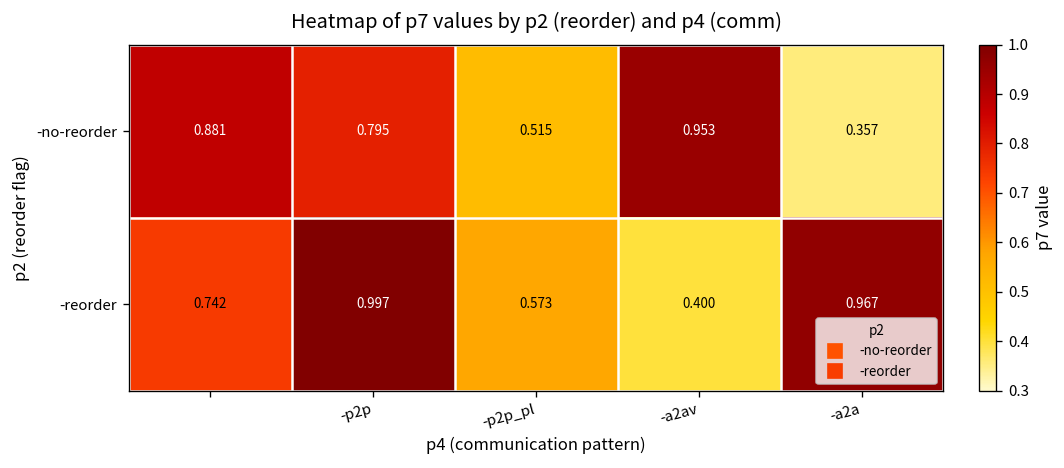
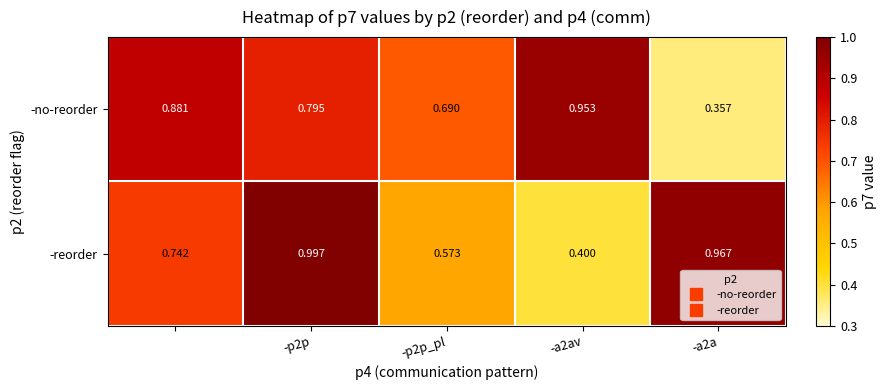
-no-reorder, -p2p_pl: 0.515 -> 0.690
